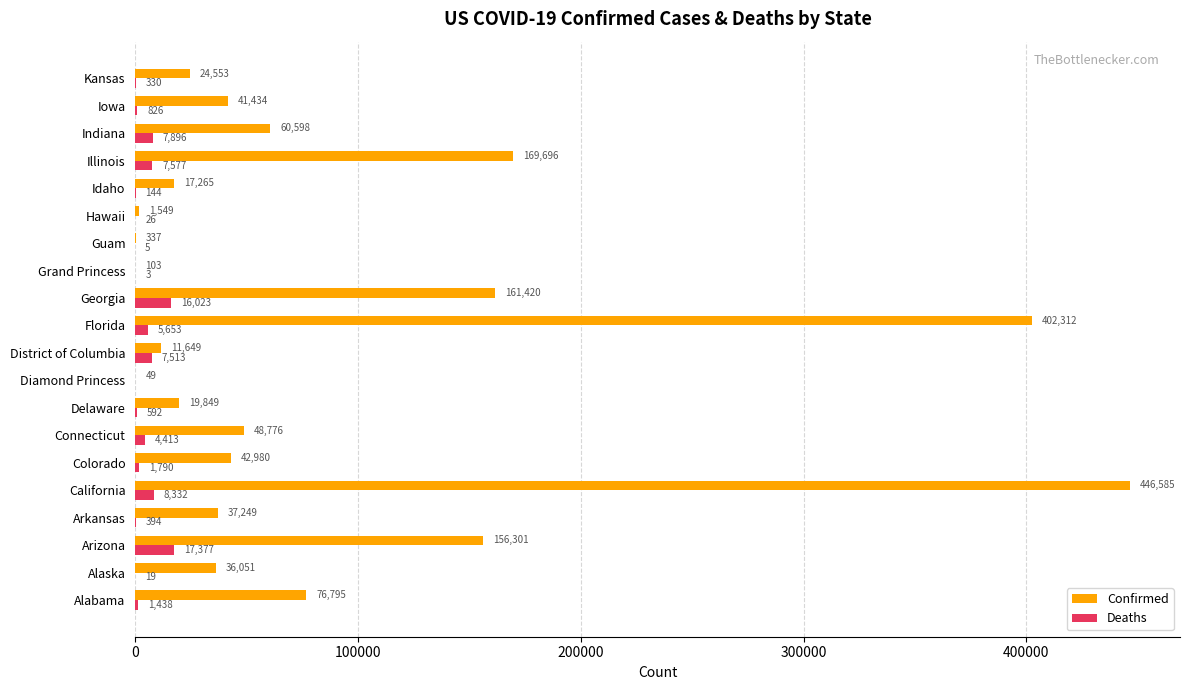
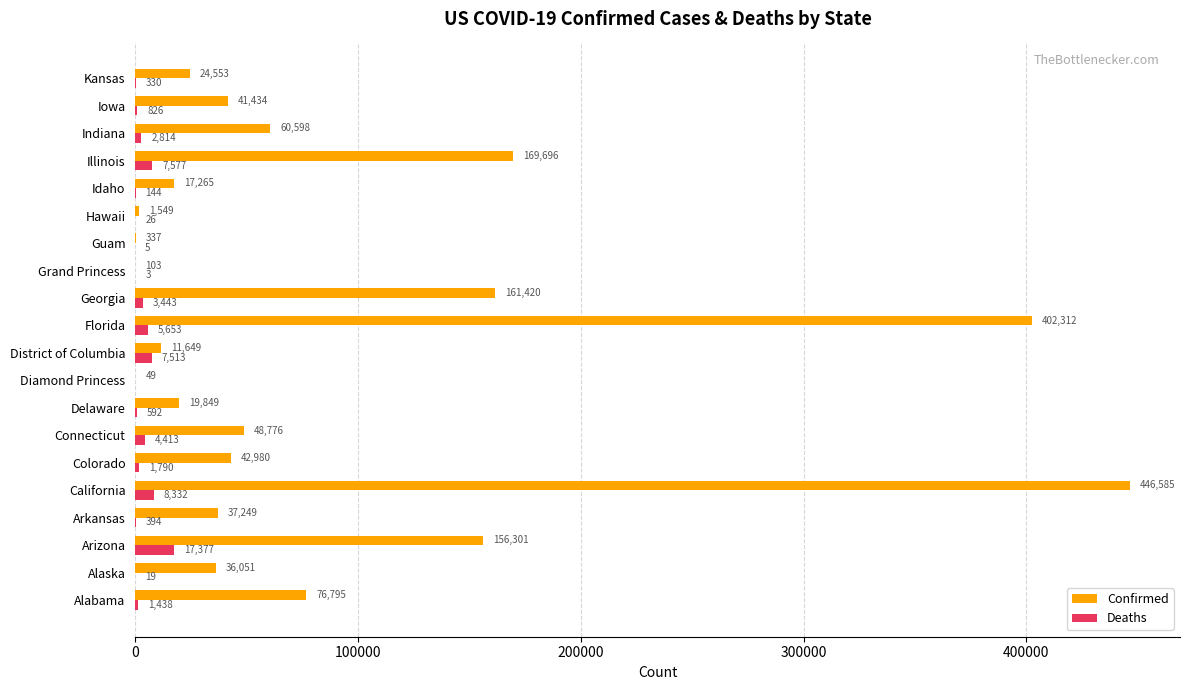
Deaths, Indiana: 7,896 -> 2,814
Deaths, Georgia: 16,023 -> 3,443
